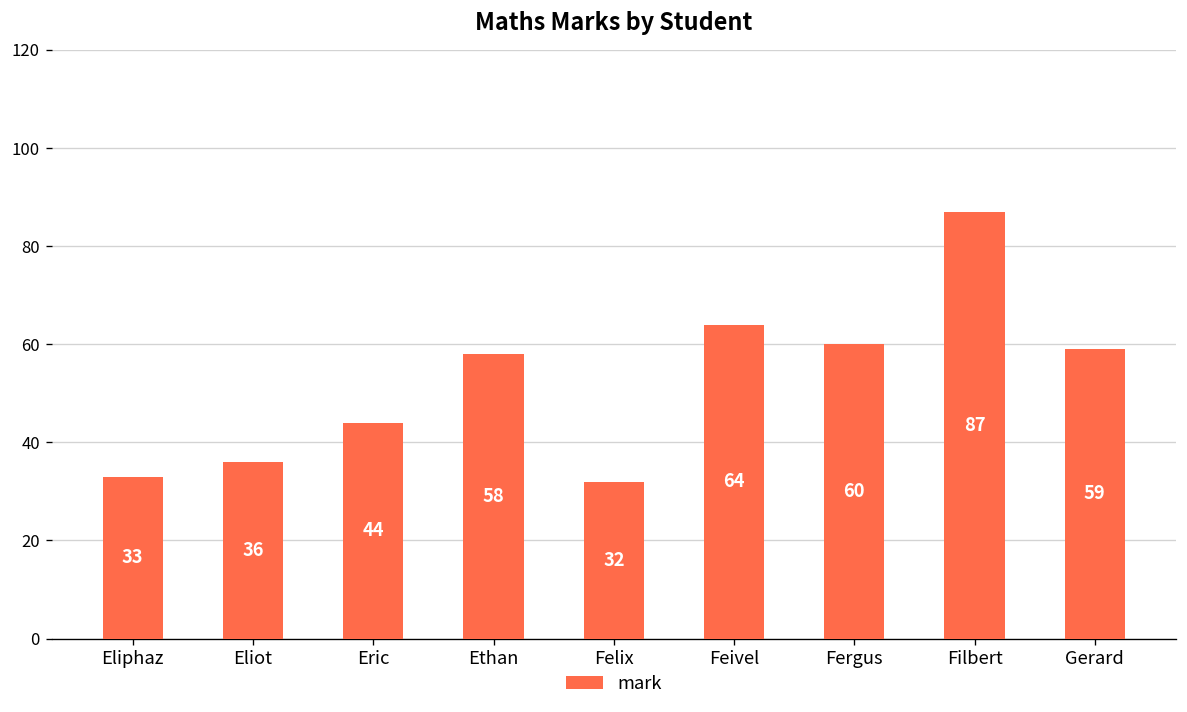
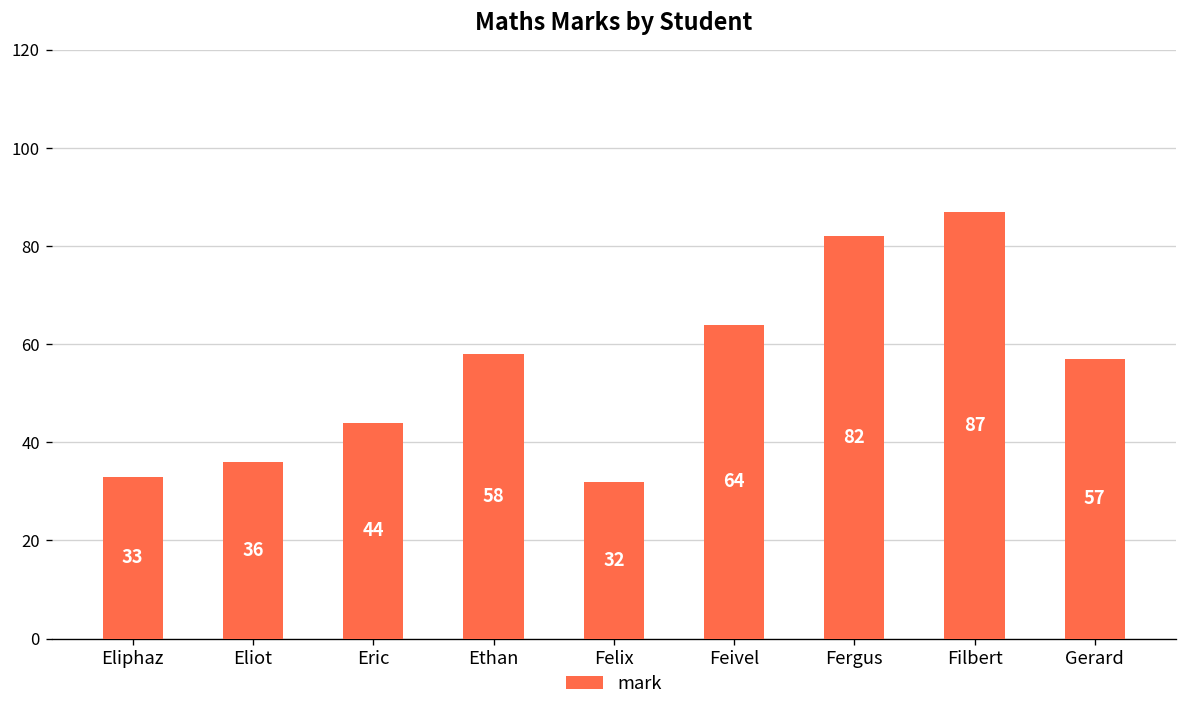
Fergus: 60 -> 82
Gerard: 59 -> 57
